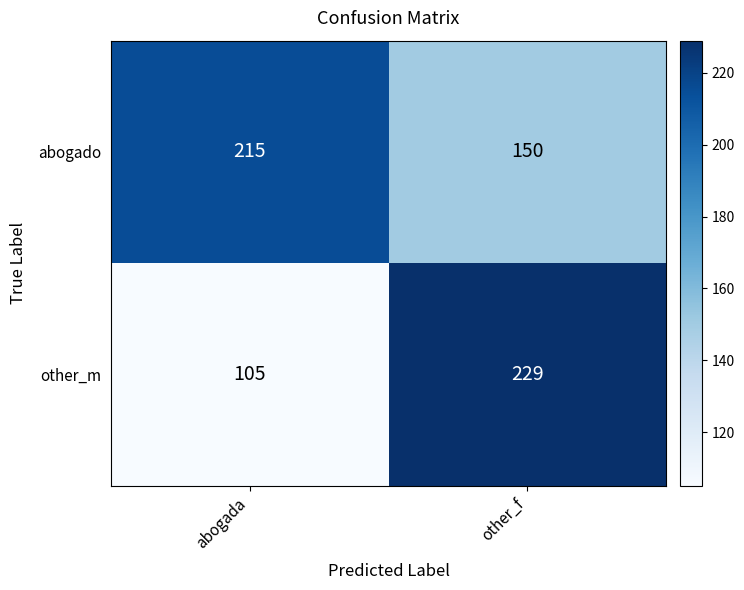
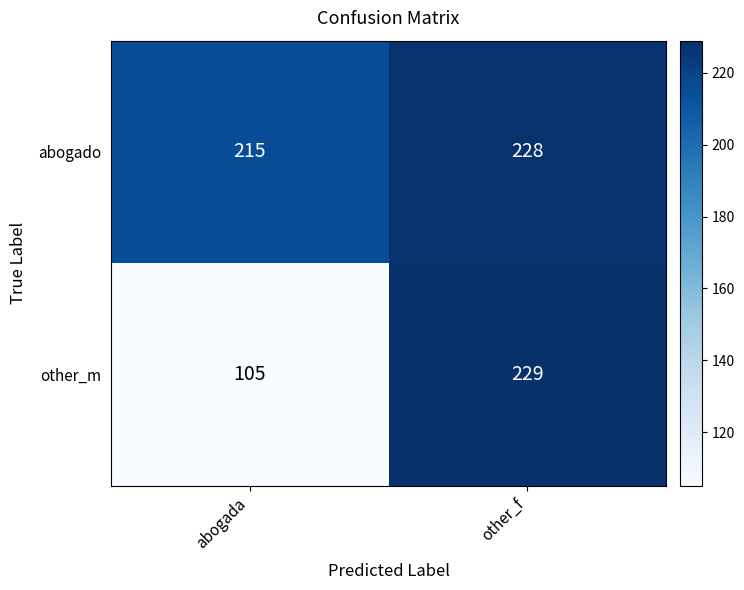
abogado, other_f: 150 -> 228
